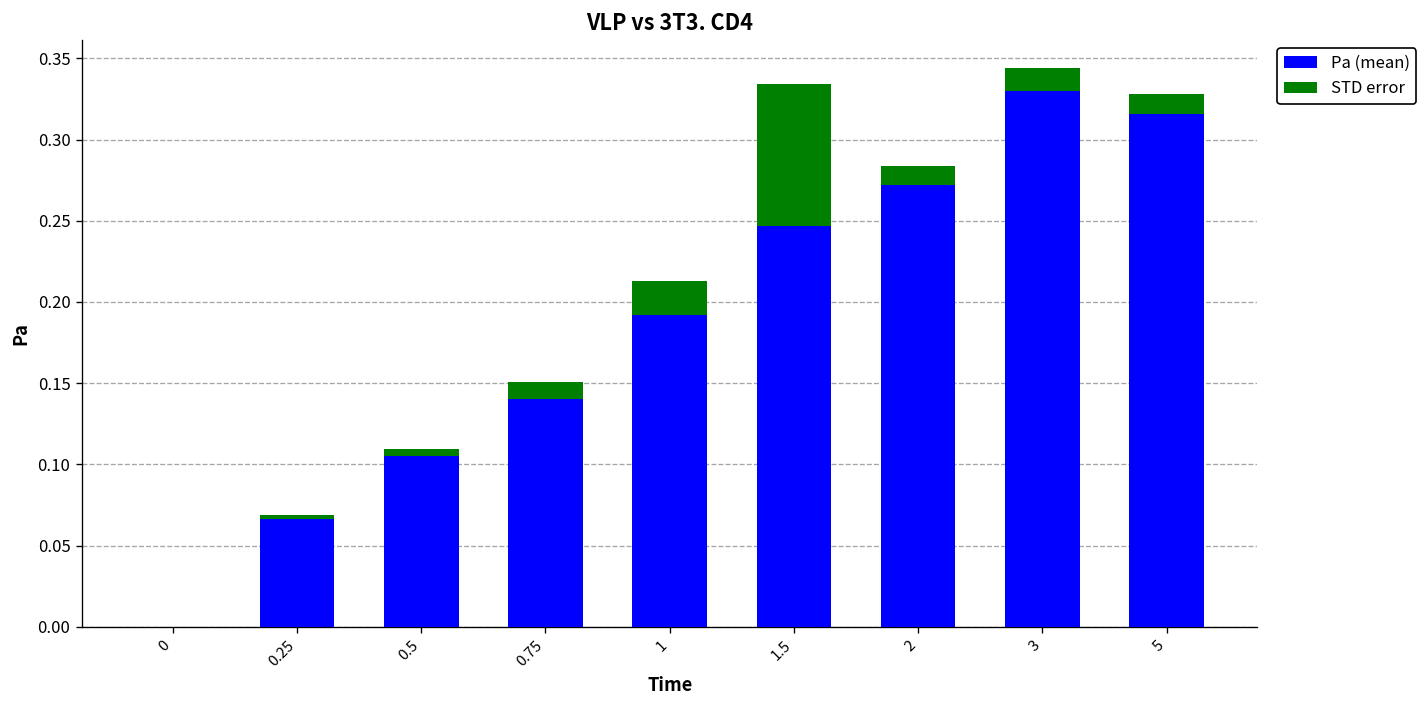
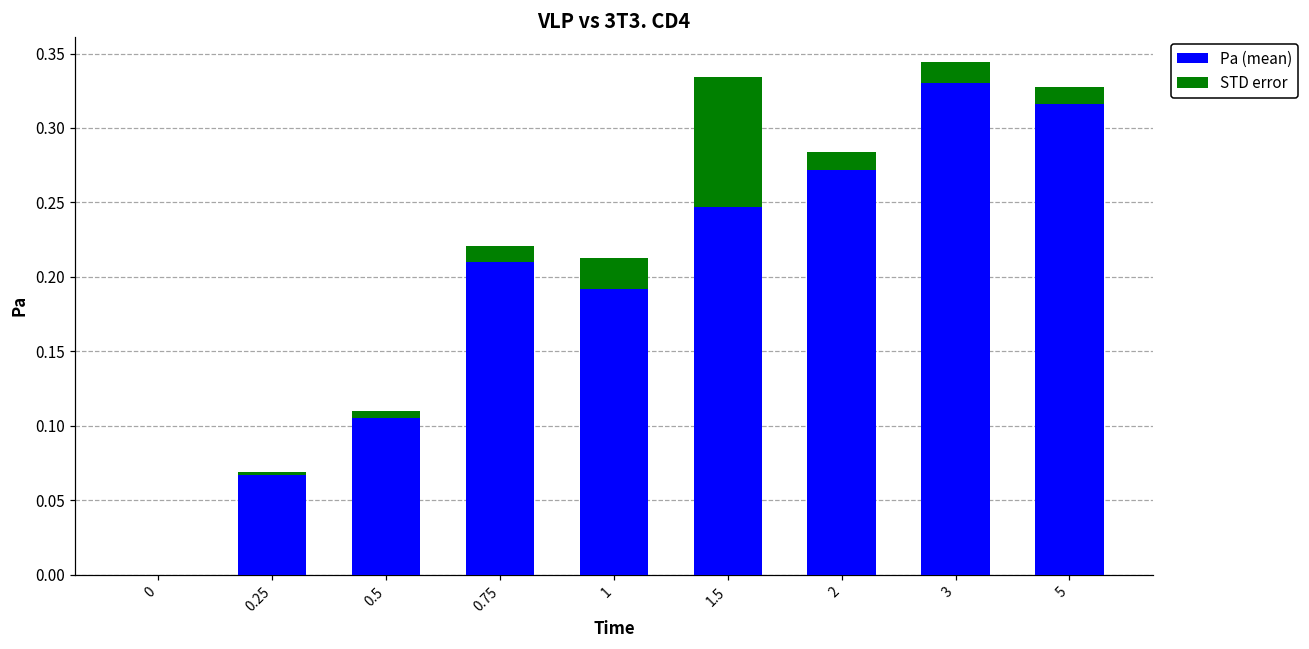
Pa (mean), 0.75: 0.14 -> 0.21
